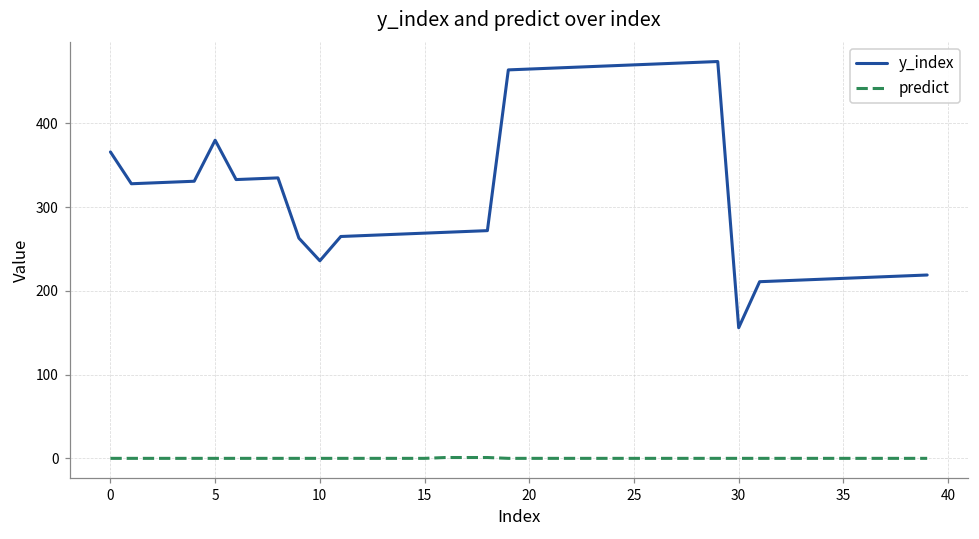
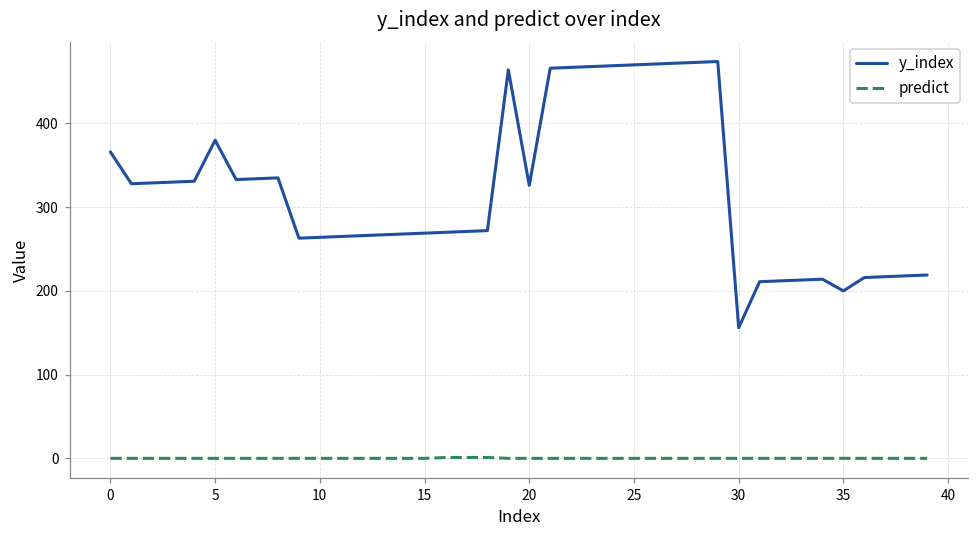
y_index, 10: 240 -> 260
y_index, 20: 470 -> 330
y_index, 35: 220 -> 200
